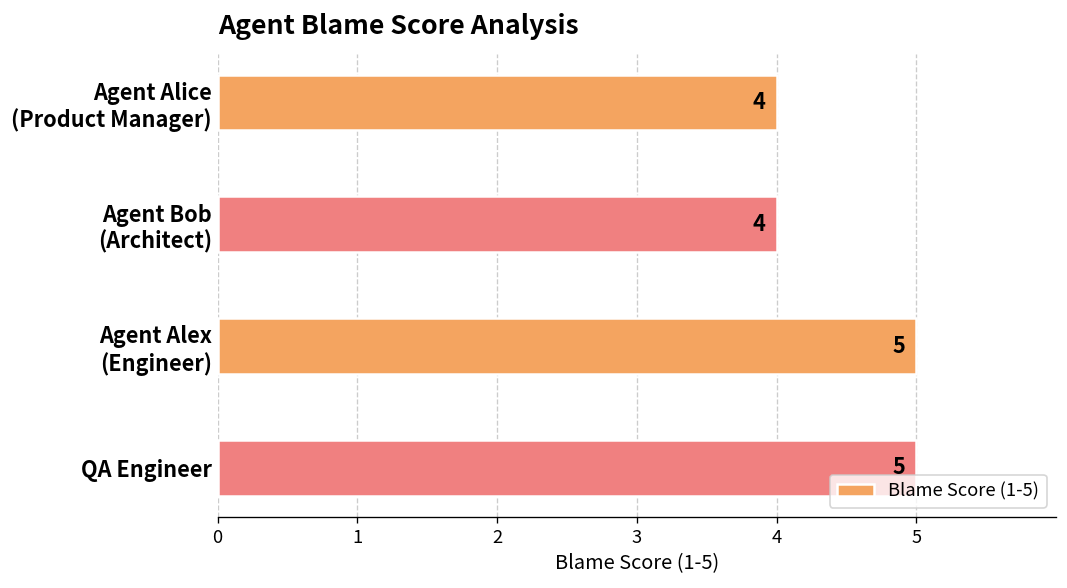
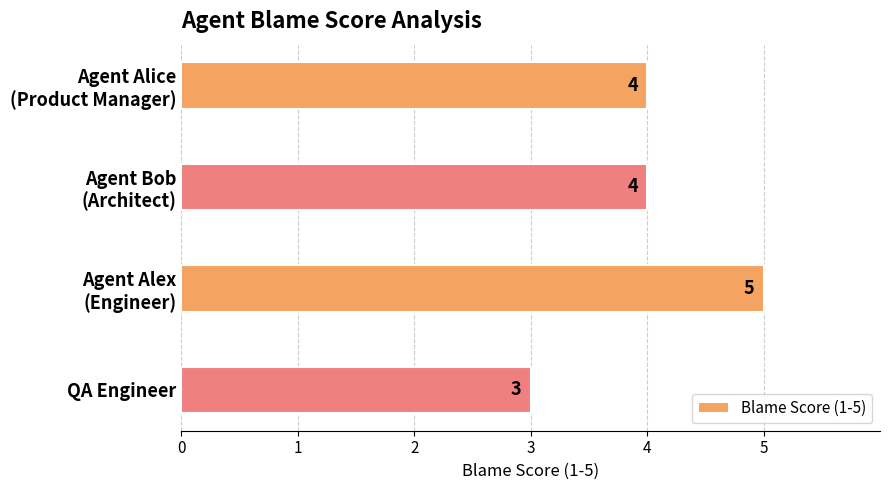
QA Engineer: 5 -> 3
